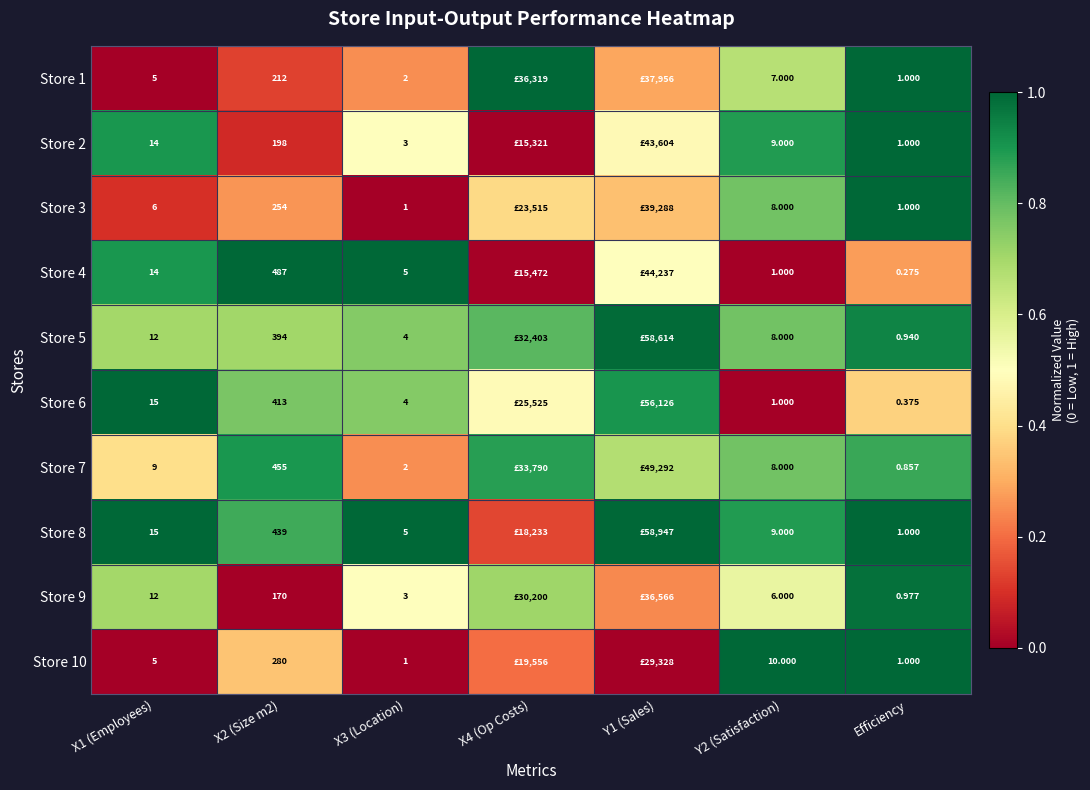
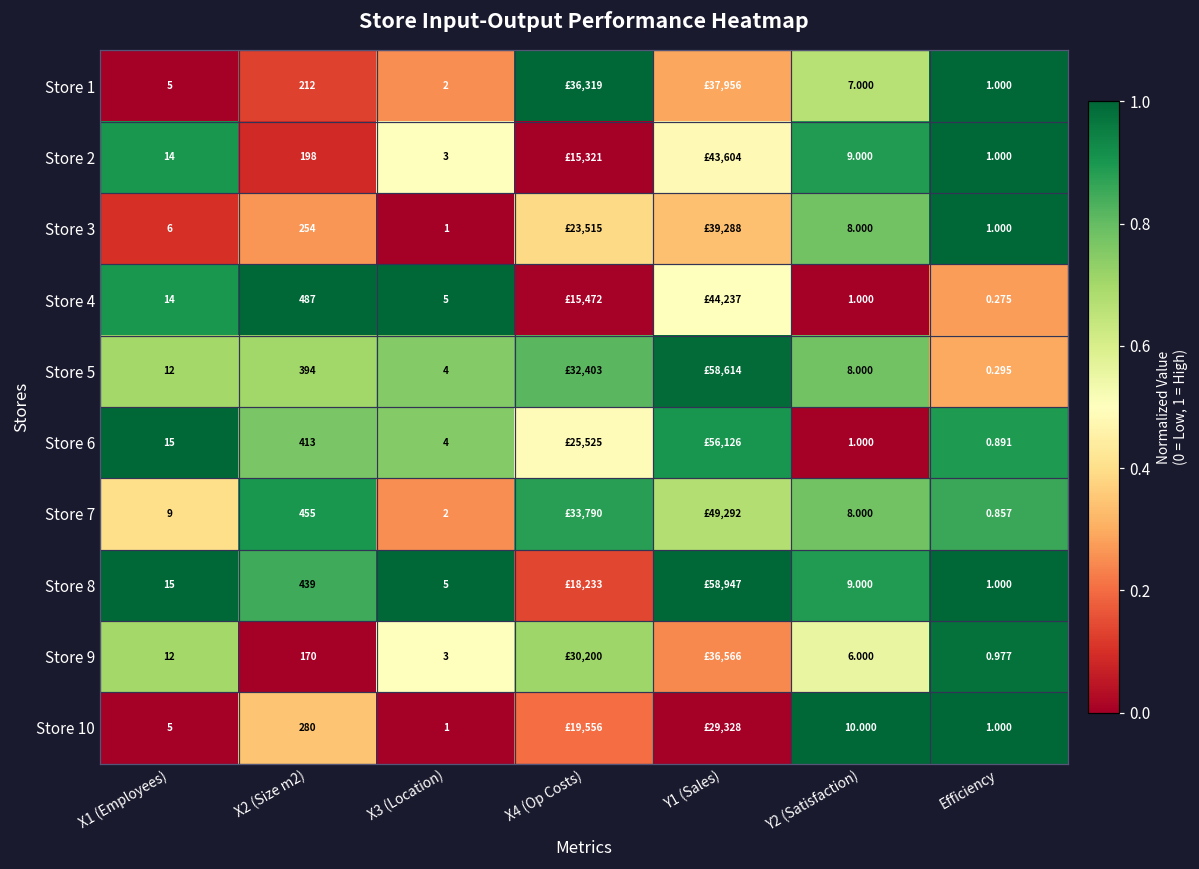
Store 5, Efficiency: 0.940 -> 0.295
Store 6, Efficiency: 0.375 -> 0.891
